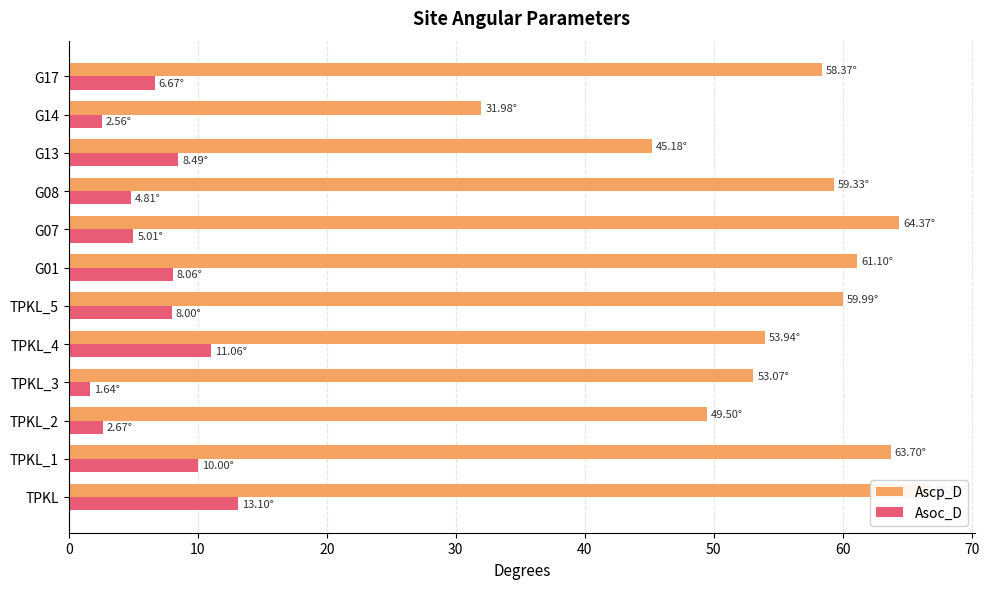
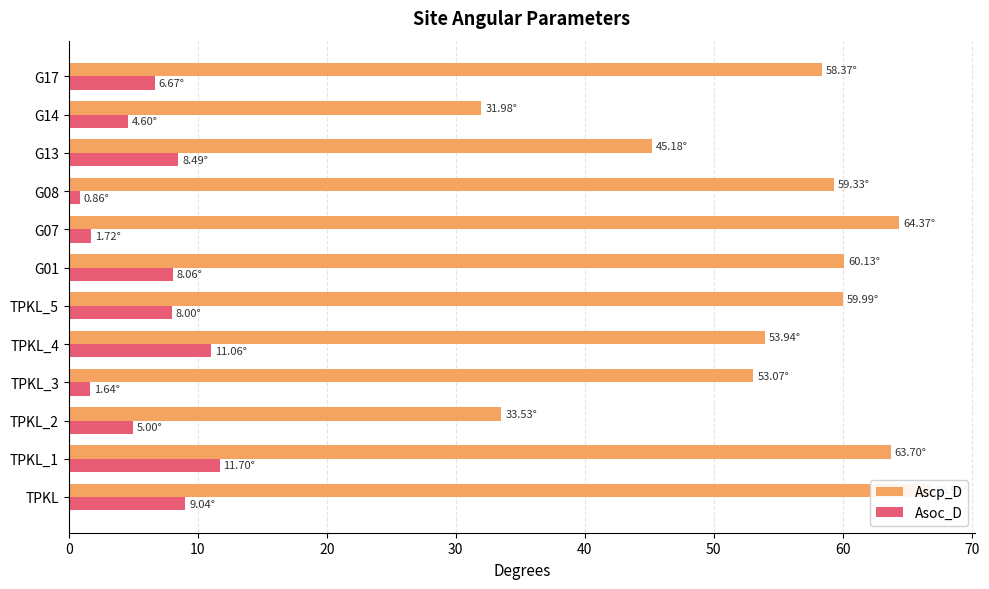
Asoc_D, G14: 2.56° -> 4.60°
Asoc_D, G08: 4.81° -> 0.86°
Asoc_D, G07: 5.01° -> 1.72°
Ascp_D, G01: 61.10° -> 60.13°
Ascp_D, TPKL_2: 49.50° -> 33.53°
Asoc_D, TPKL_2: 2.67° -> 5.00°
Asoc_D, TPKL_1: 10.00° -> 11.70°
Asoc_D, TPKL: 13.10° -> 9.04°
